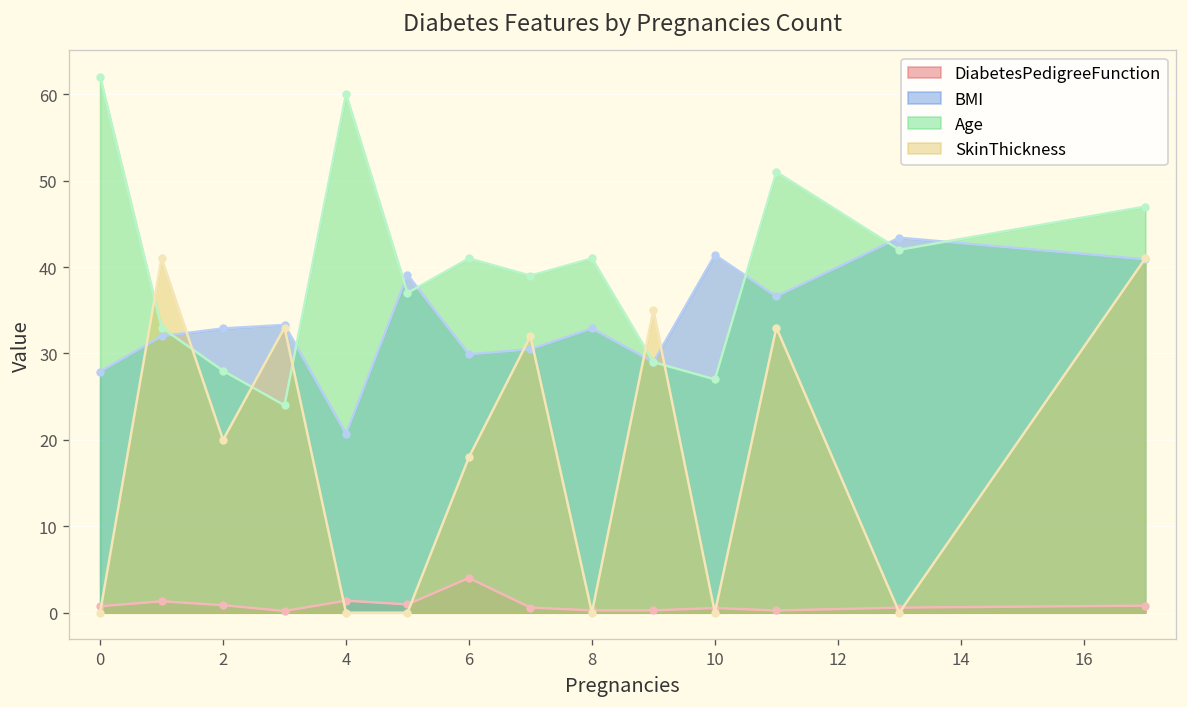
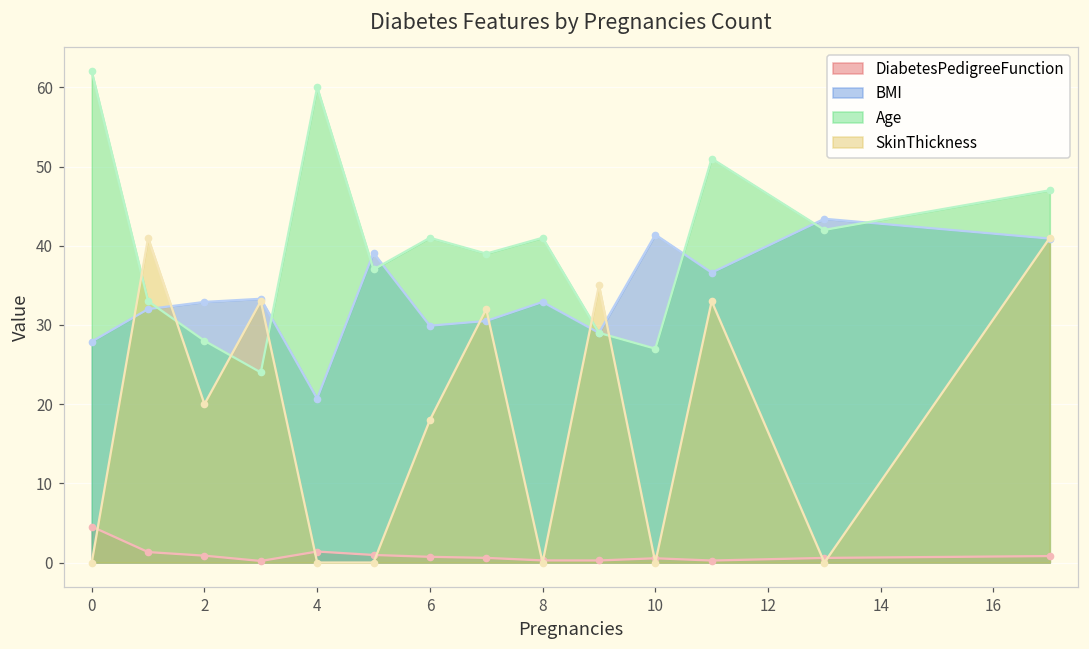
DiabetesPedigreeFunction, 0: 1 -> 5
DiabetesPedigreeFunction, 6: 4 -> 1
